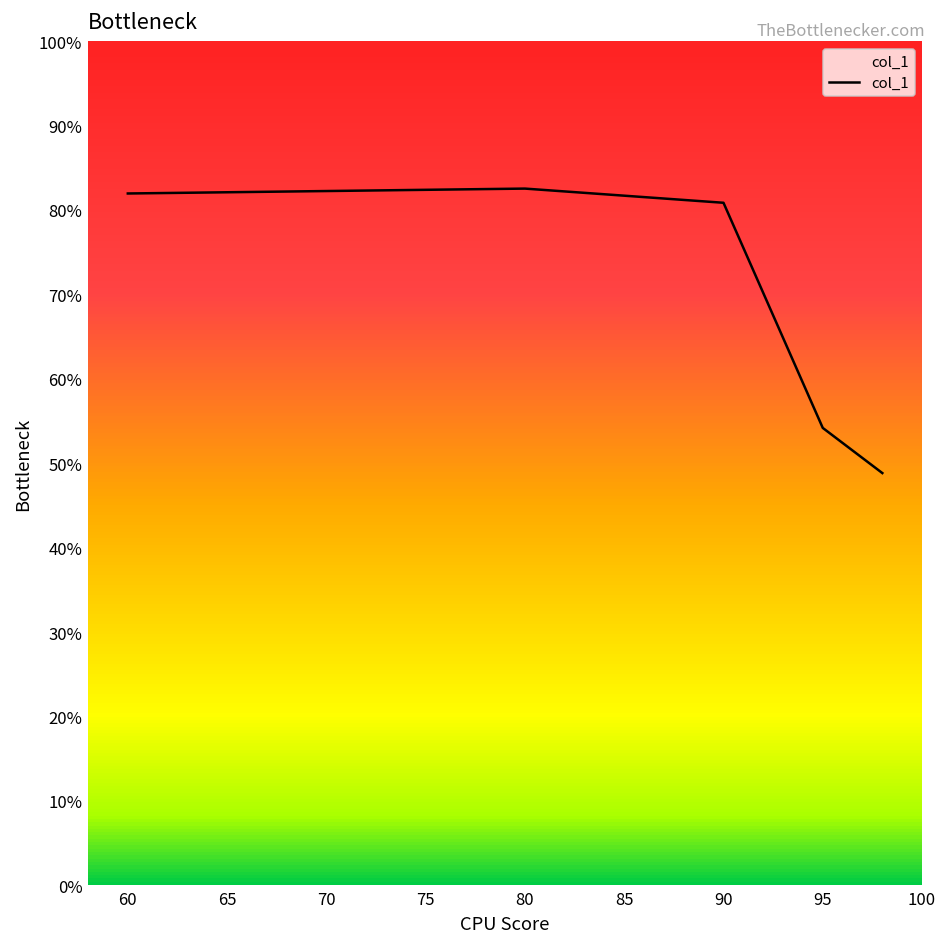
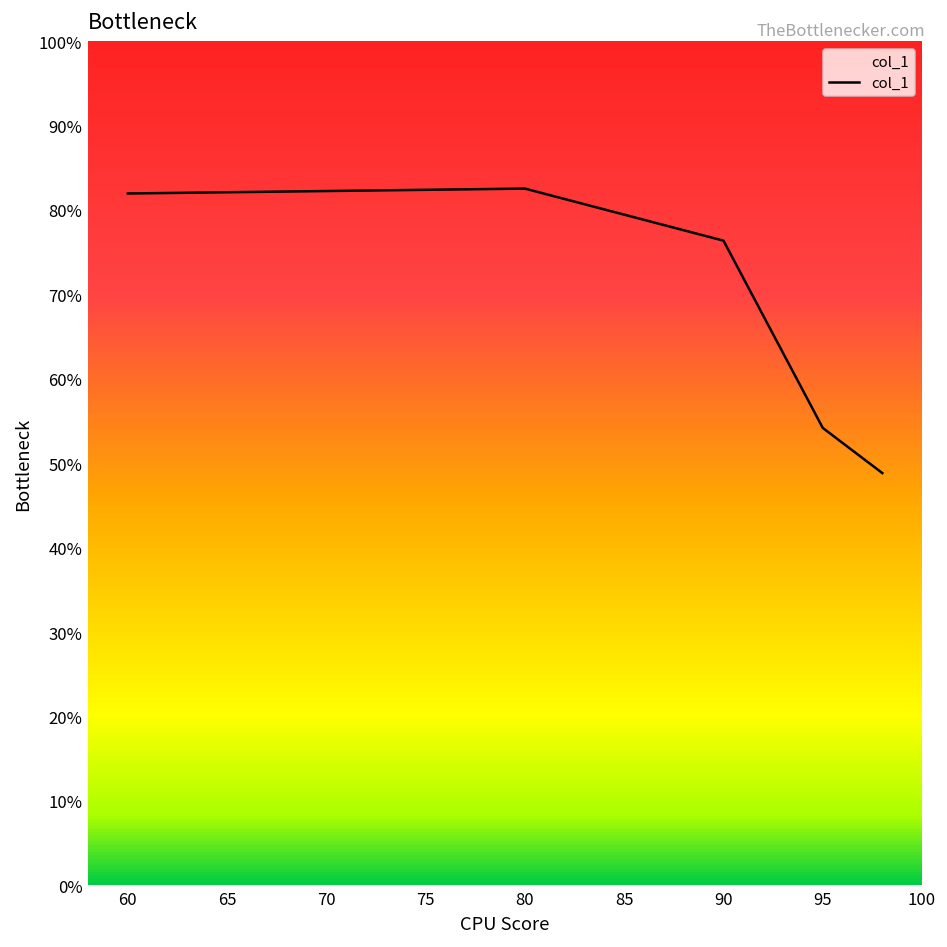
90: 81% -> 76%
